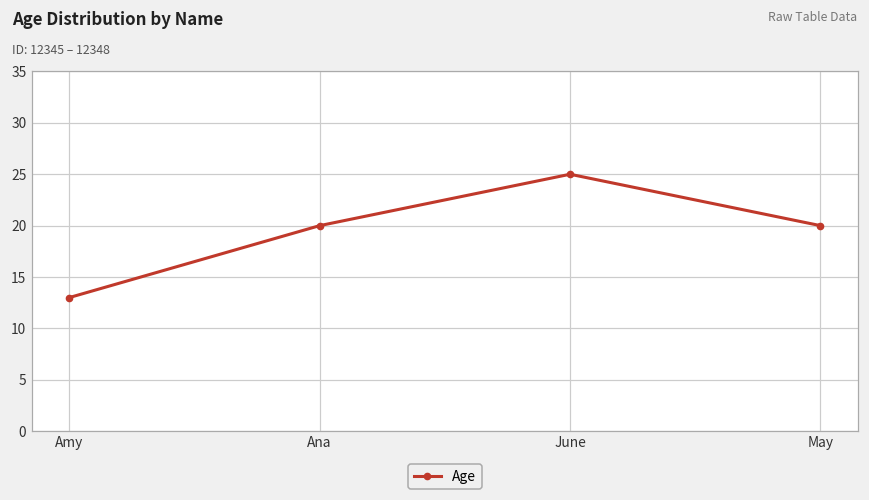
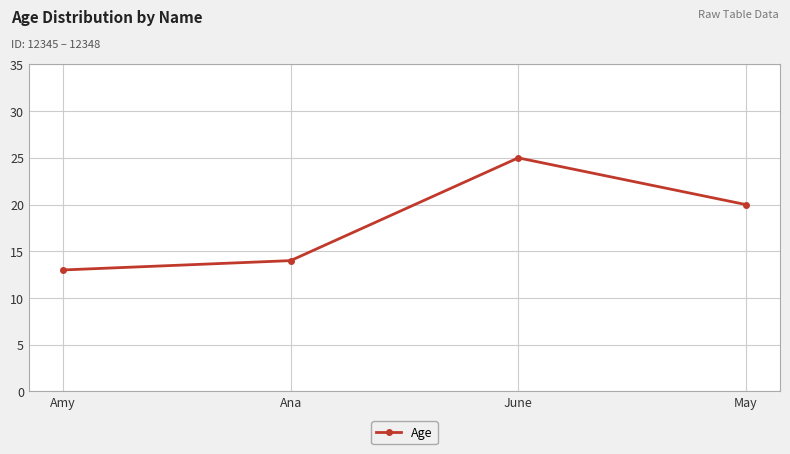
Ana: 20 -> 14
